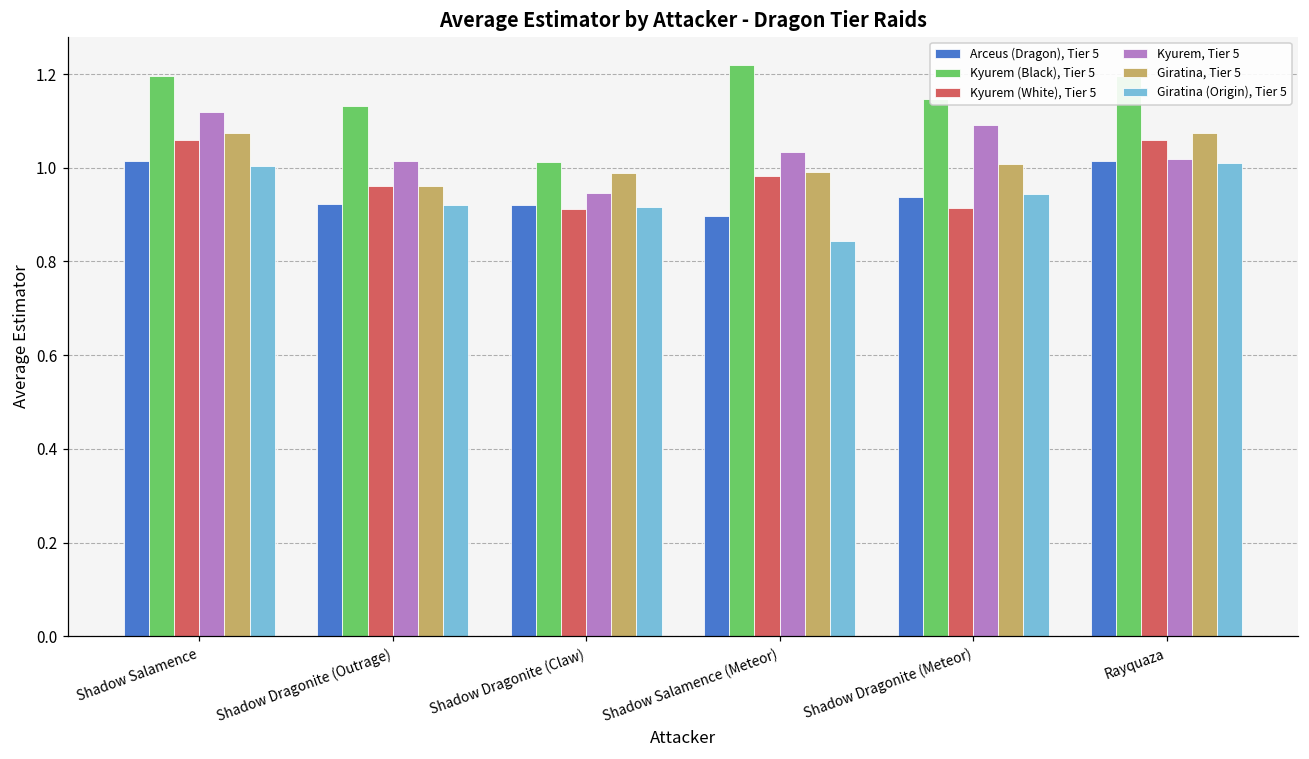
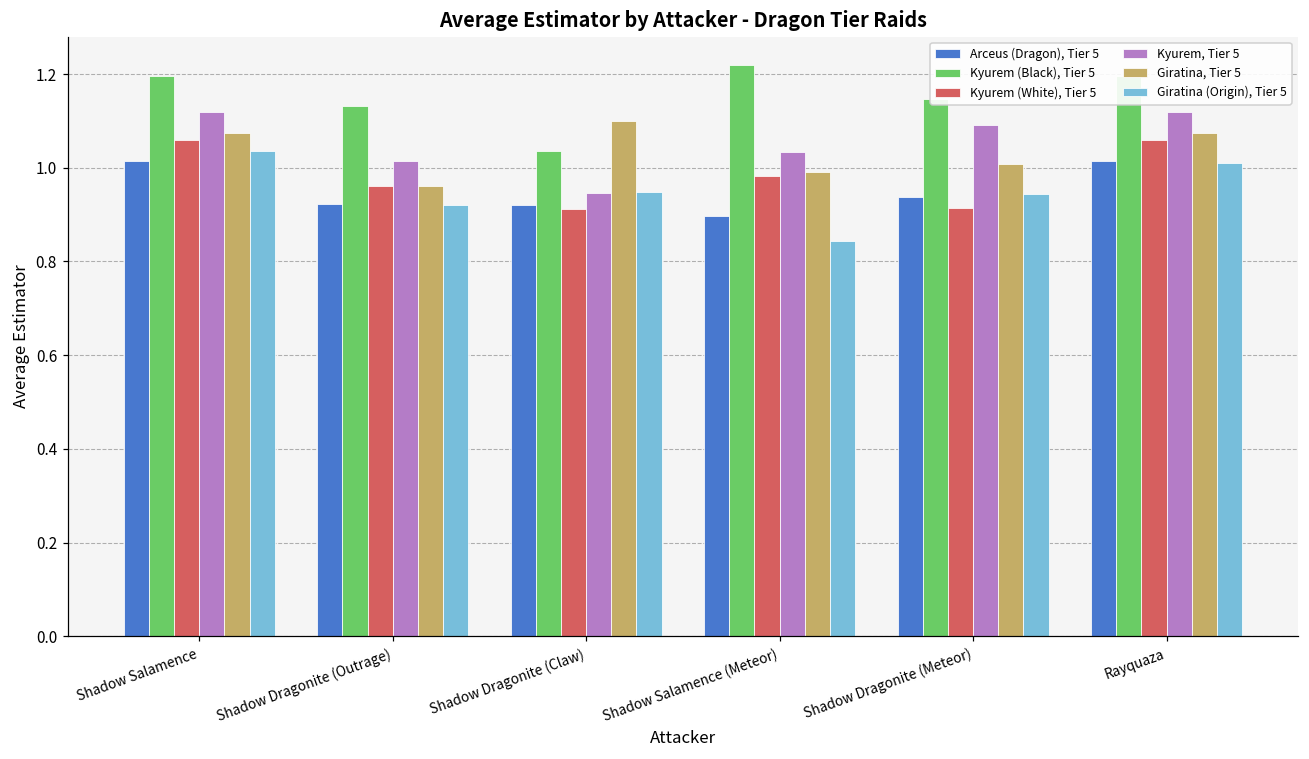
Giratina (Origin), Tier 5, Shadow Salamence: 1.00 -> 1.04
Kyurem (Black), Tier 5, Shadow Dragonite (Claw): 1.01 -> 1.04
Giratina, Tier 5, Shadow Dragonite (Claw): 0.99 -> 1.10
Giratina (Origin), Tier 5, Shadow Dragonite (Claw): 0.92 -> 0.95
Kyurem, Tier 5, Rayquaza: 1.02 -> 1.12
